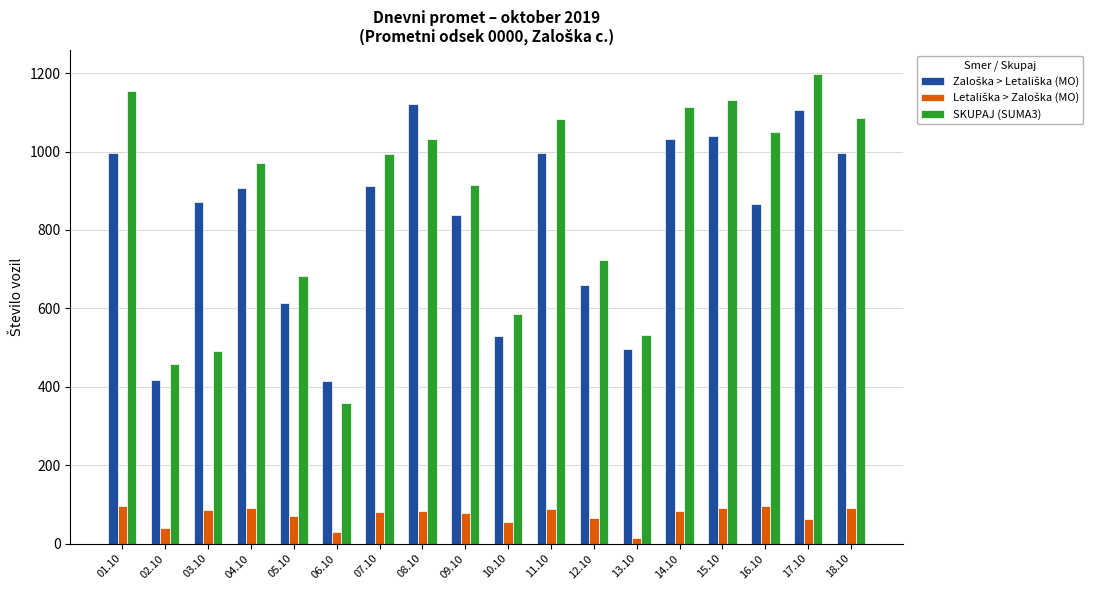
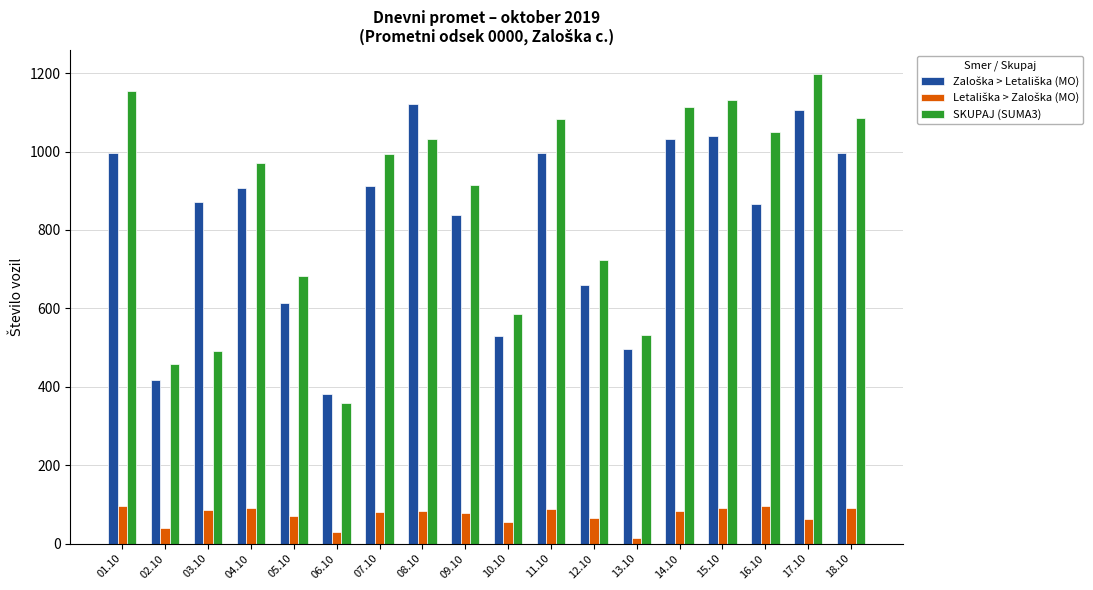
Zaloška > Letališka (MO), 06.10: 410 -> 380
